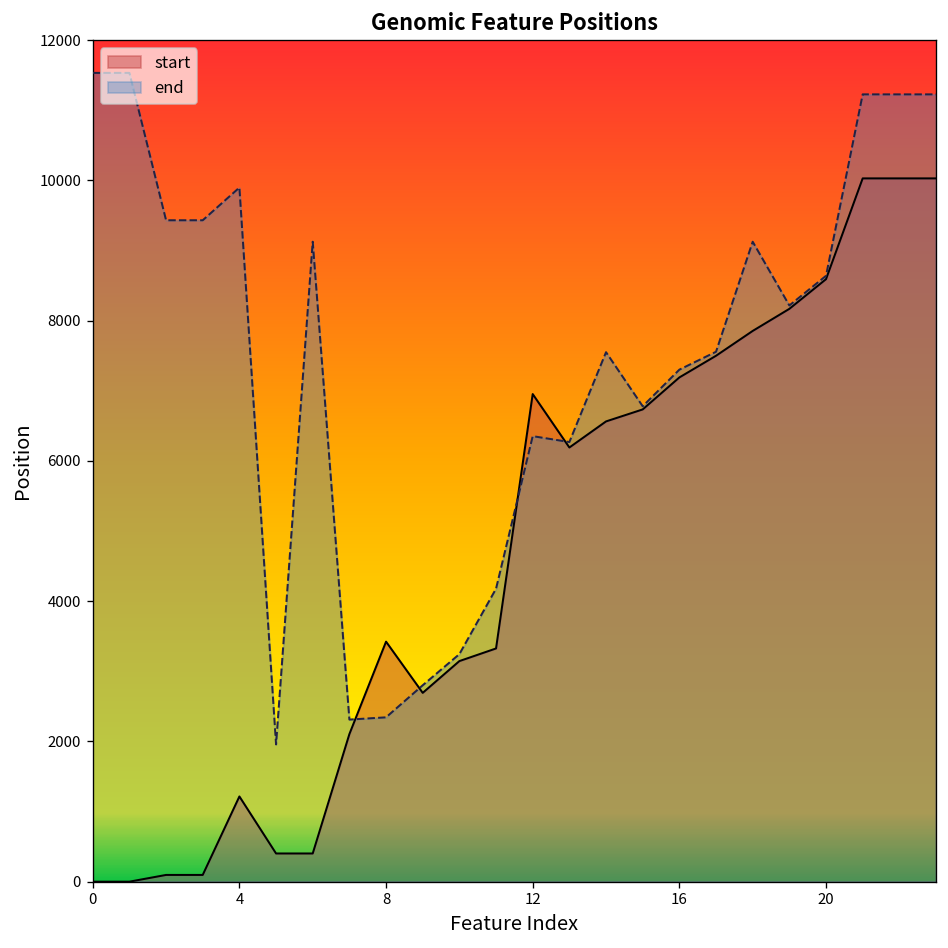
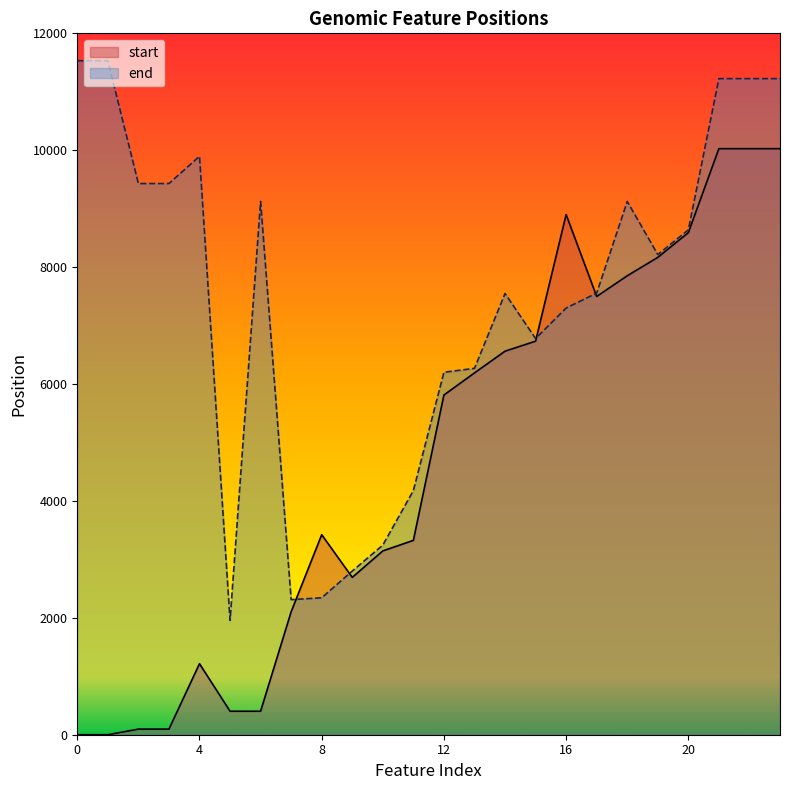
start, 12: 7000 -> 5800
end, 12: 6400 -> 6200
start, 16: 7200 -> 8900
